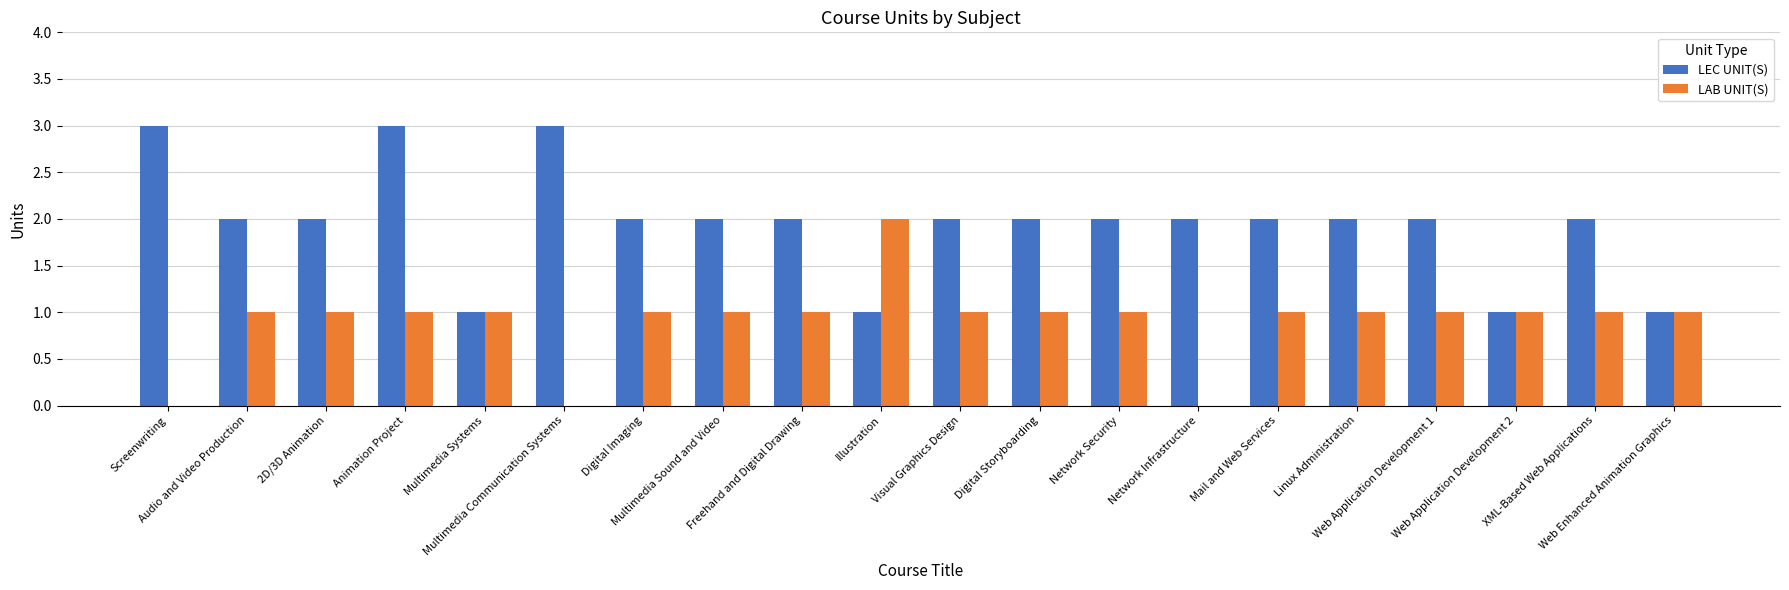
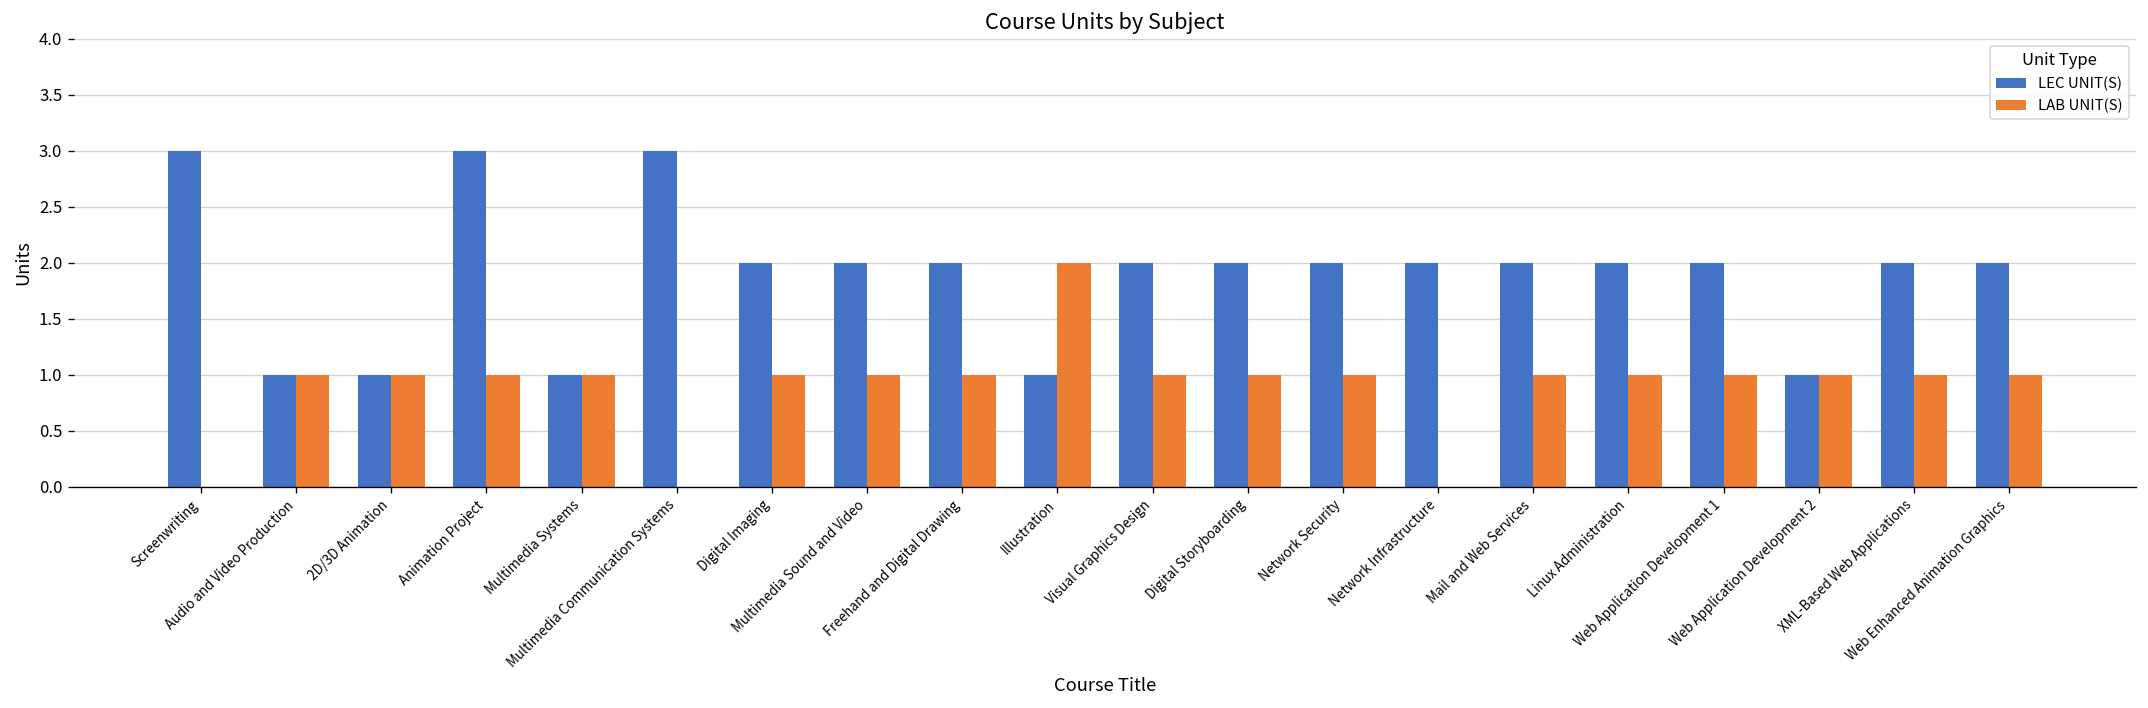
LEC UNIT(S), Audio and Video Production: 2 -> 1
LEC UNIT(S), 2D/3D Animation: 2 -> 1
LEC UNIT(S), Web Enhanced Animation Graphics: 1 -> 2
